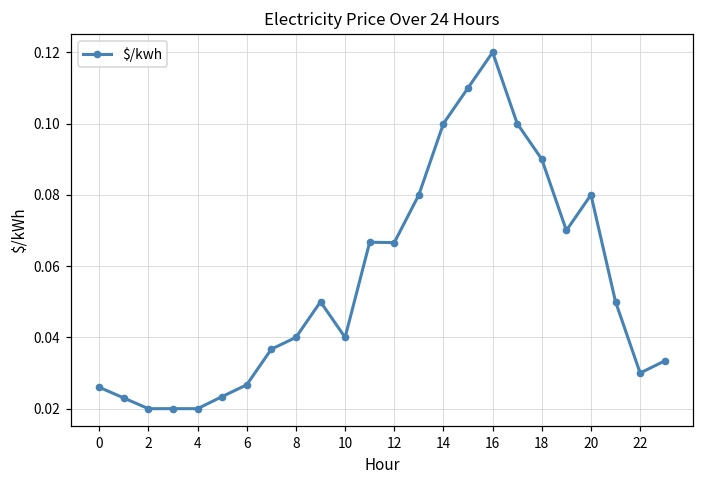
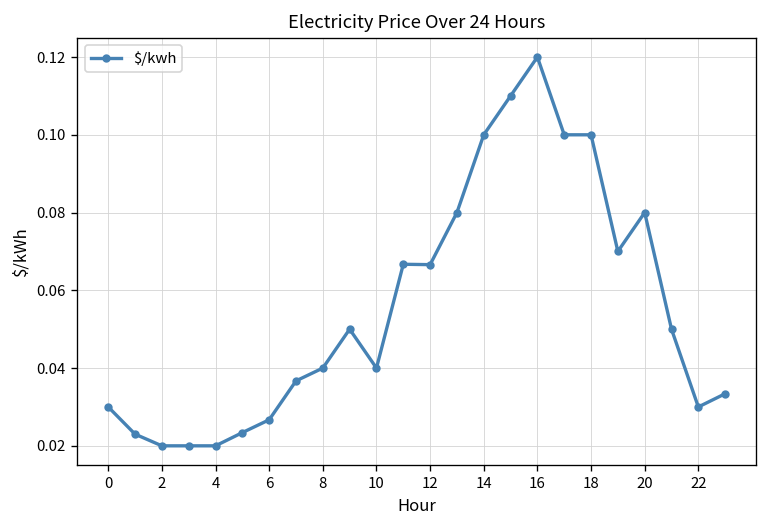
0: 0.026 -> 0.030
18: 0.09 -> 0.10
